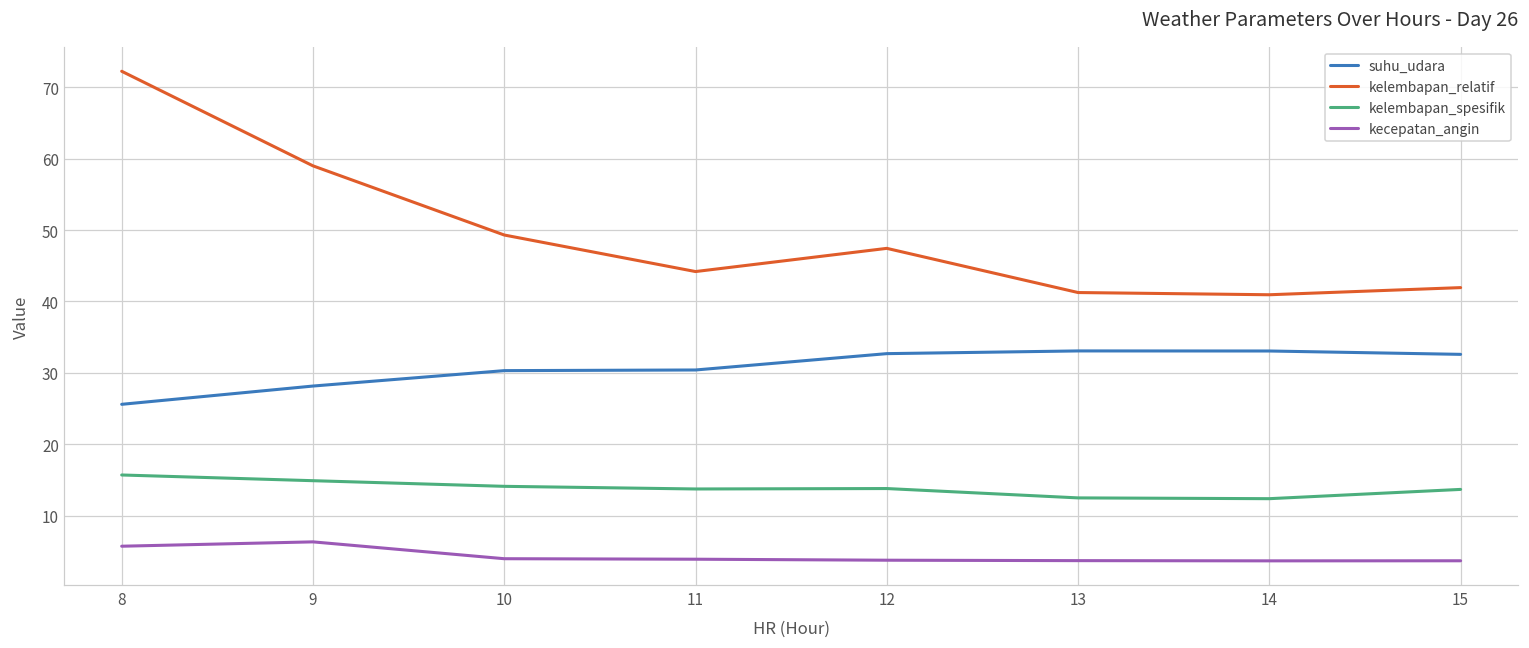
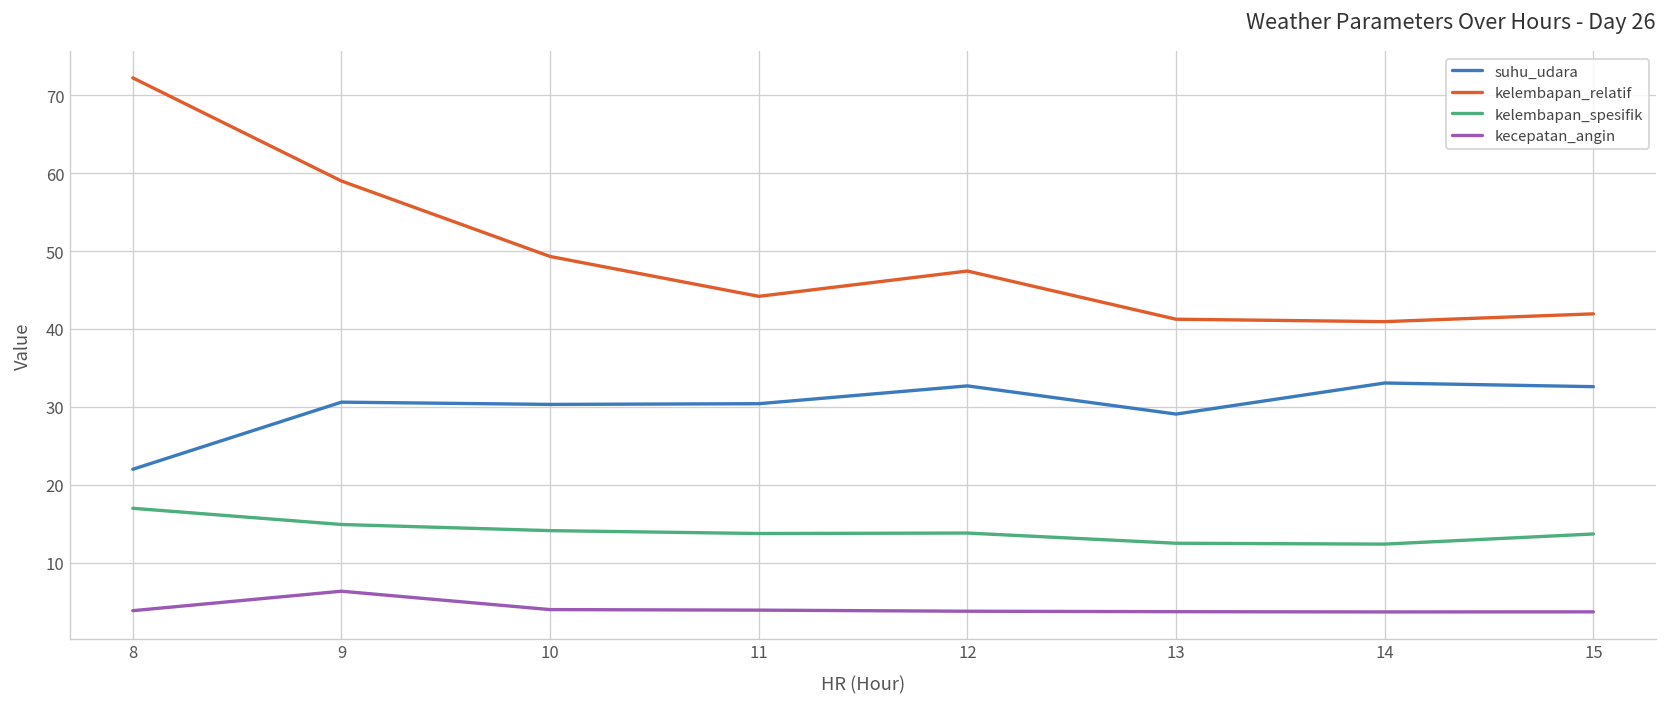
suhu_udara, 8: 26 -> 22
kelembapan_spesifik, 8: 16 -> 17
kecepatan_angin, 8: 6 -> 4
suhu_udara, 9: 28 -> 31
suhu_udara, 13: 33 -> 29
